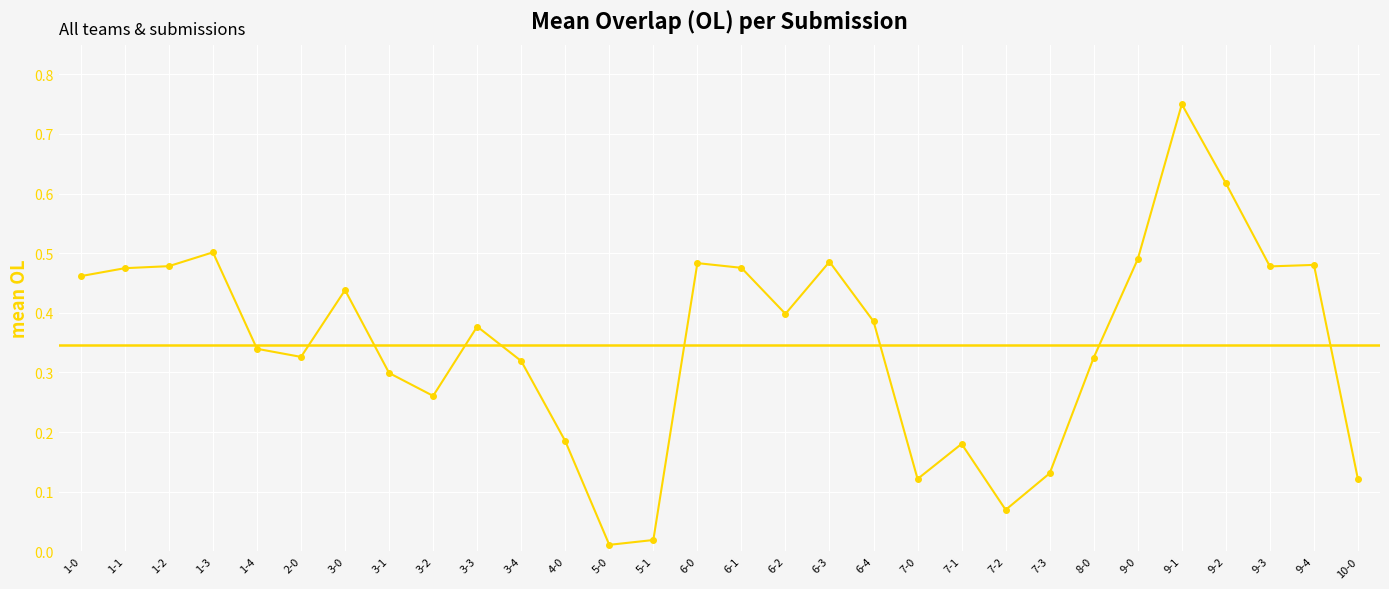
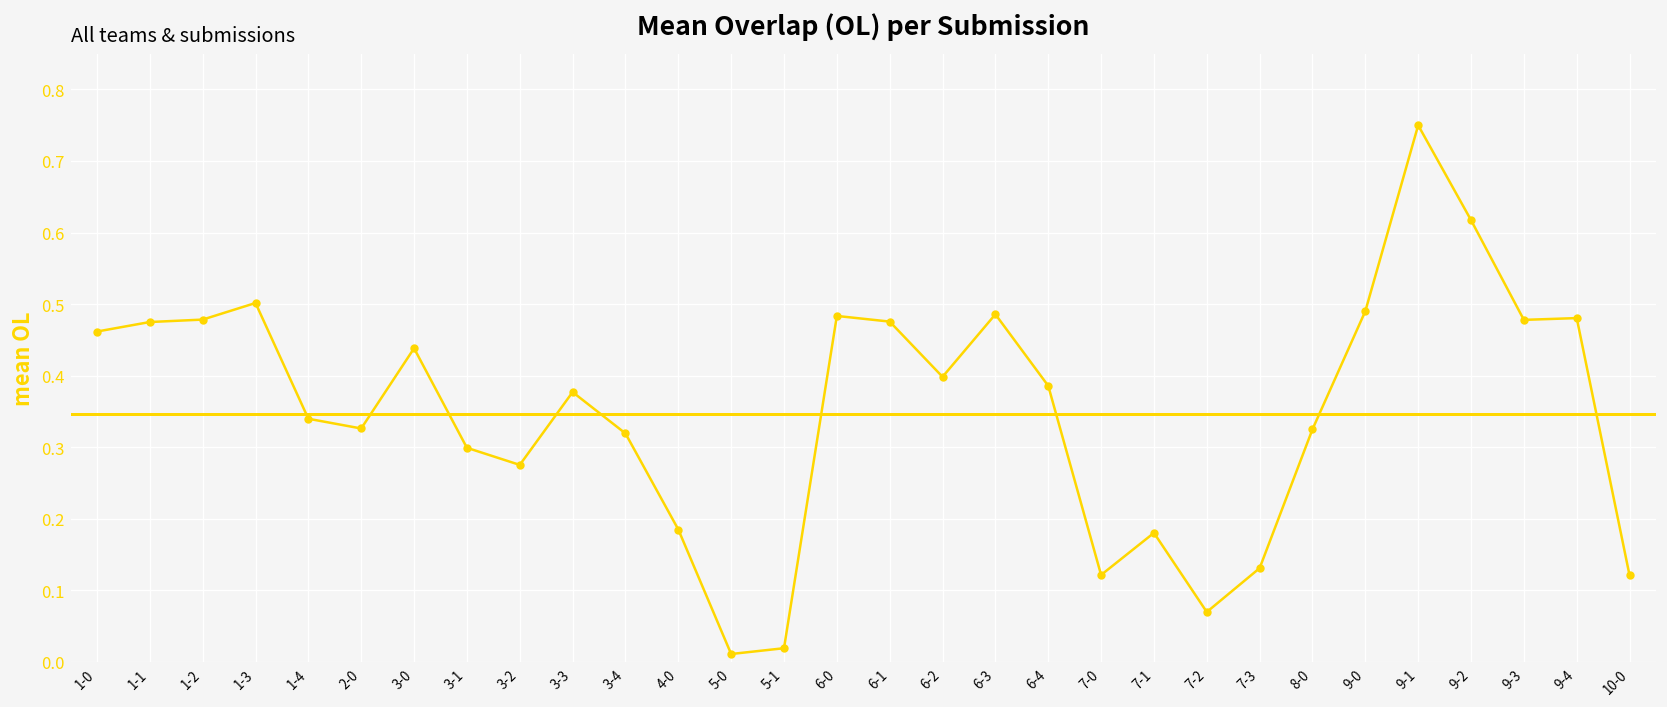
3-2: 0.26 -> 0.28
